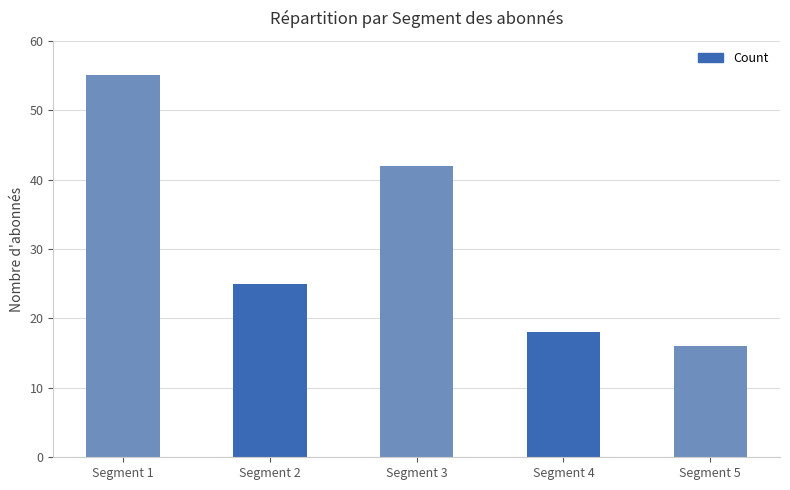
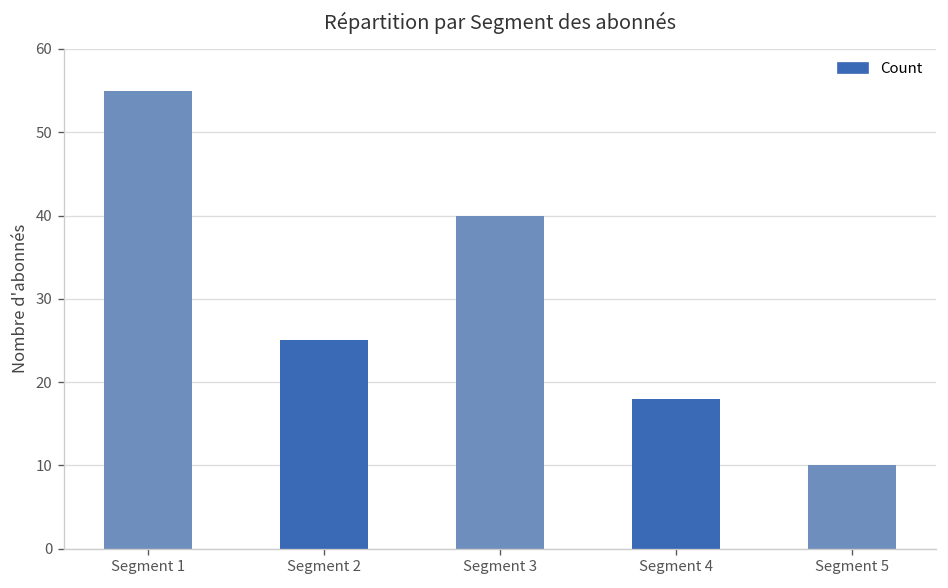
Segment 3: 42 -> 40
Segment 5: 16 -> 10
